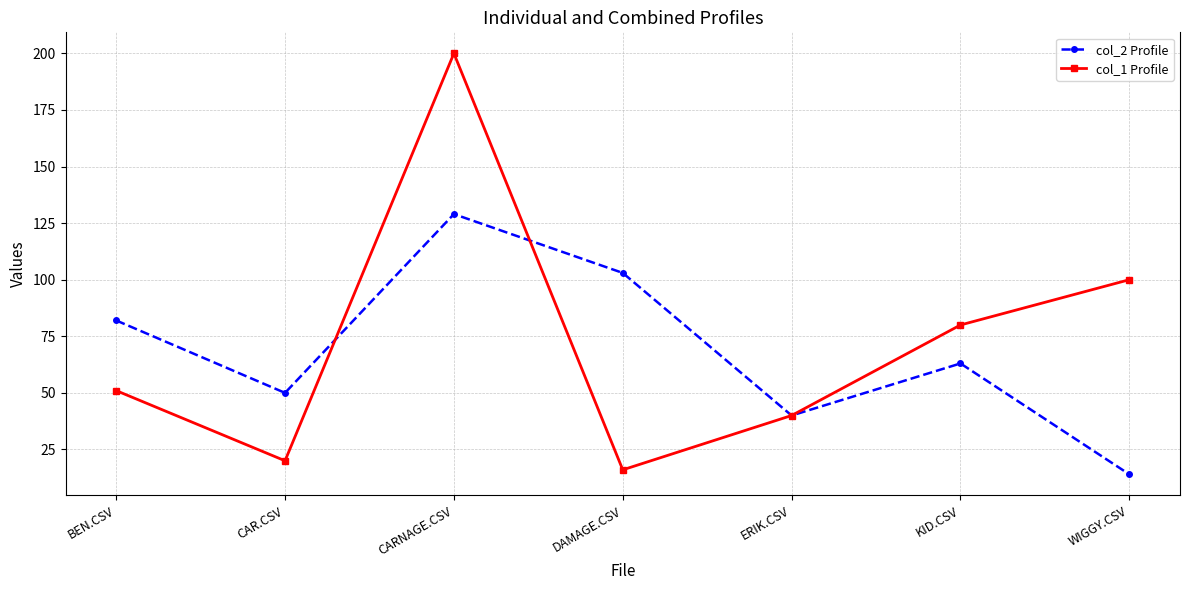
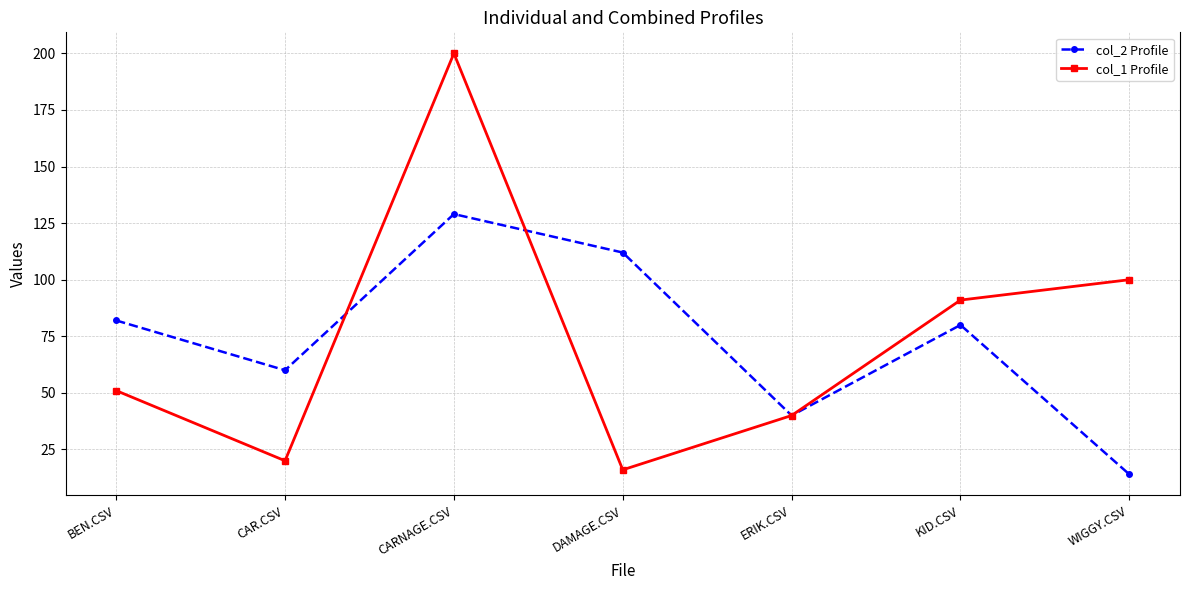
col_2 Profile, CAR.CSV: 50 -> 60
col_2 Profile, DAMAGE.CSV: 103 -> 112
col_2 Profile, KID.CSV: 63 -> 80
col_1 Profile, KID.CSV: 80 -> 91
